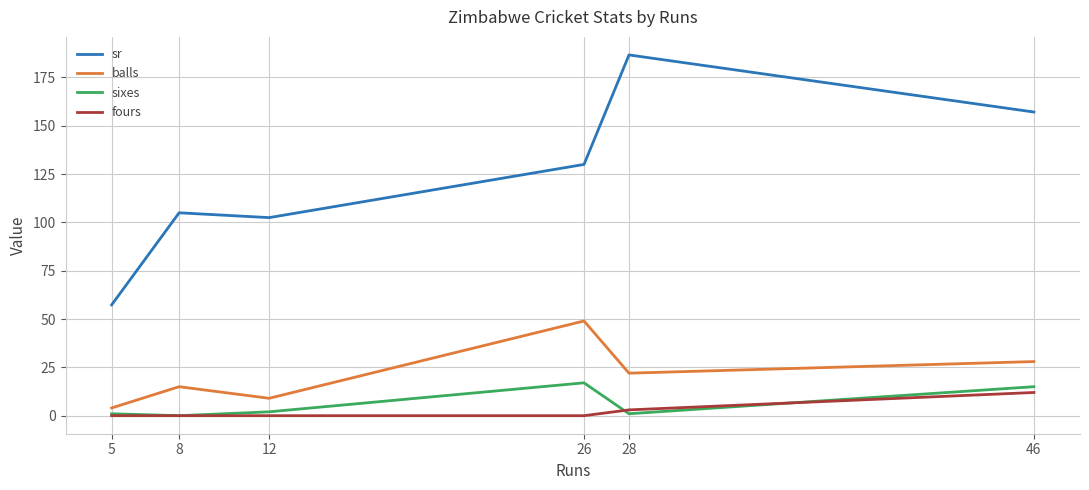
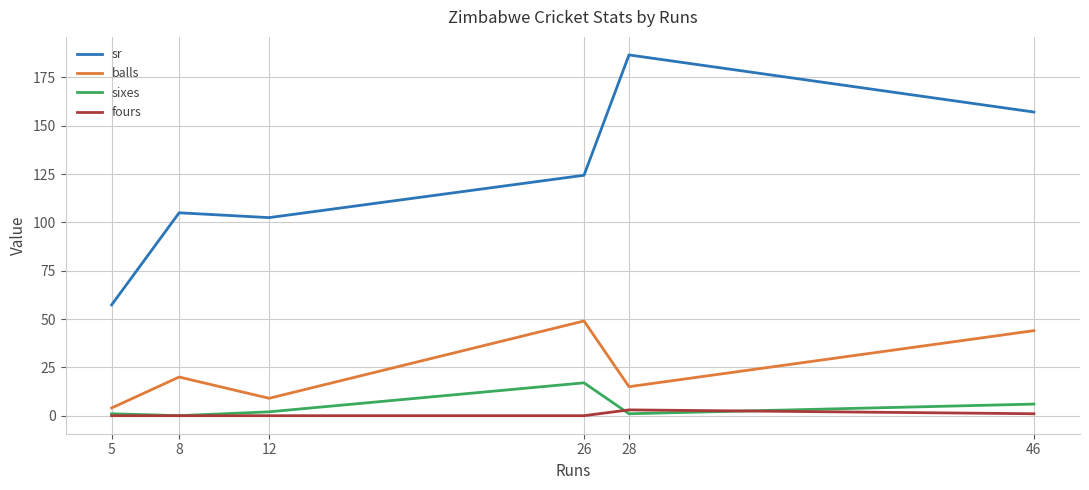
balls, 8: 15 -> 20
sr, 26: 130 -> 124
balls, 28: 22 -> 15
balls, 46: 28 -> 44
sixes, 46: 15 -> 6
fours, 46: 12 -> 1
